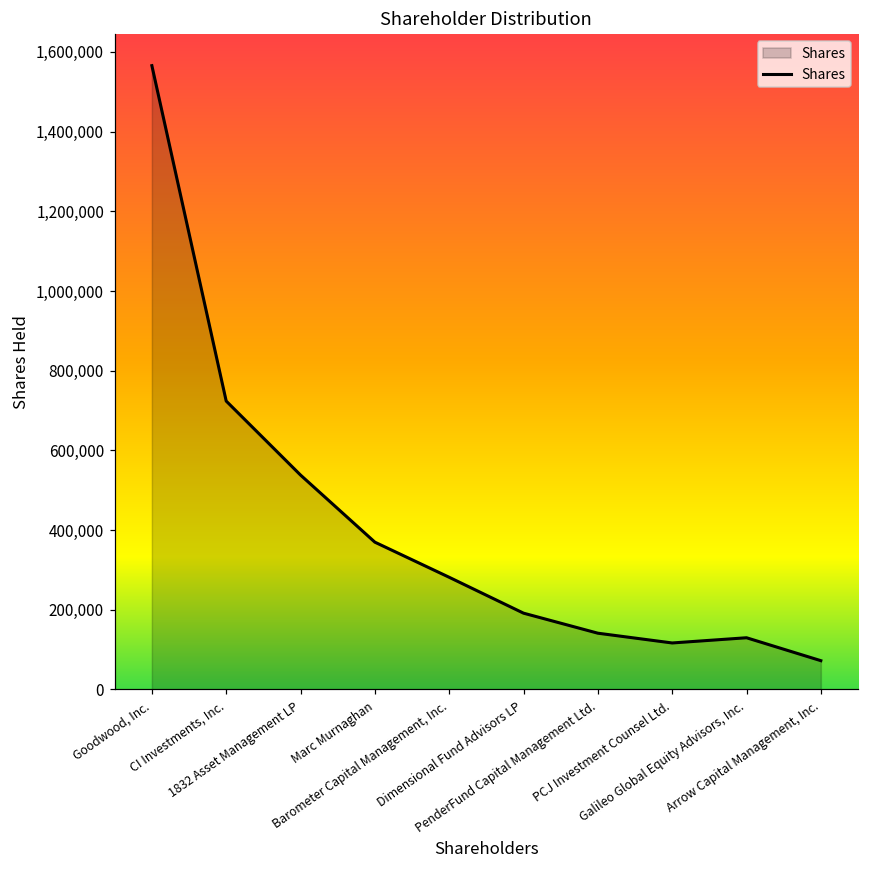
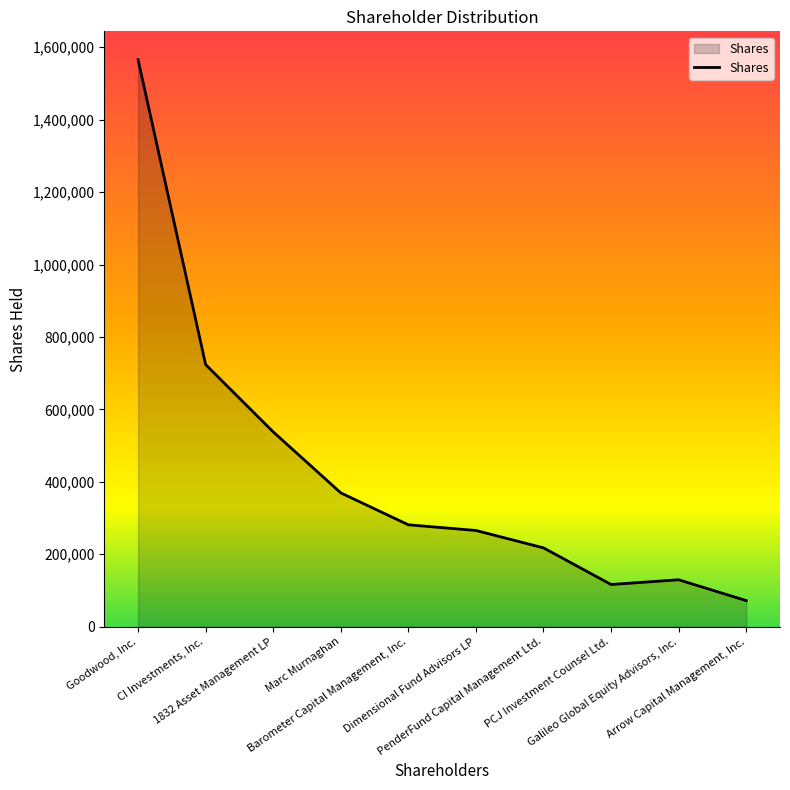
Dimensional Fund Advisors LP: 190,000 -> 270,000
PenderFund Capital Management Ltd.: 140,000 -> 220,000
